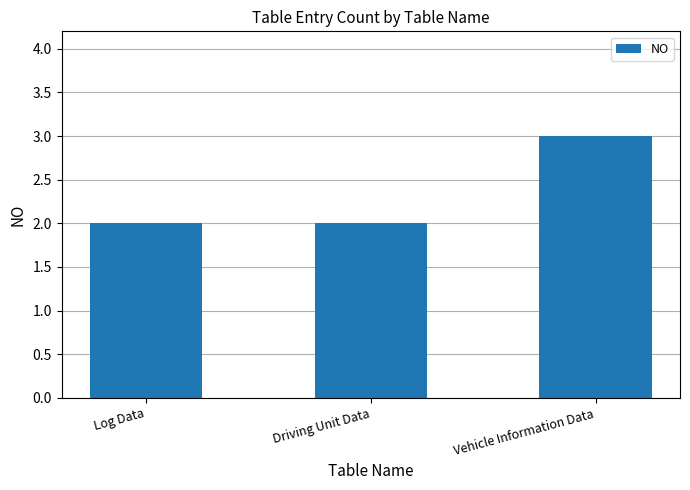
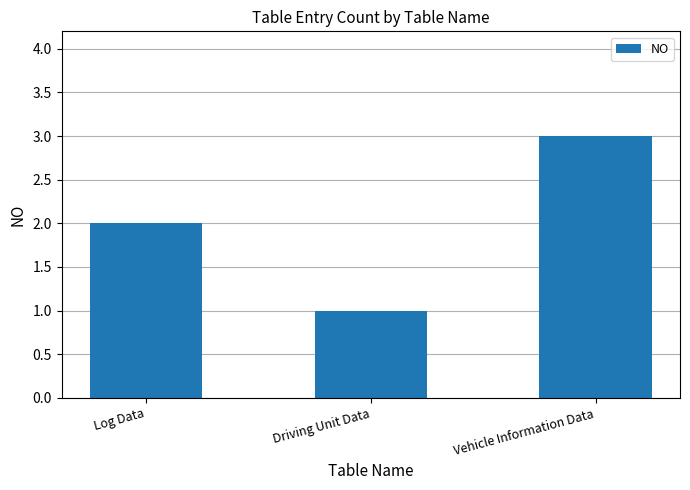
Driving Unit Data: 2 -> 1
